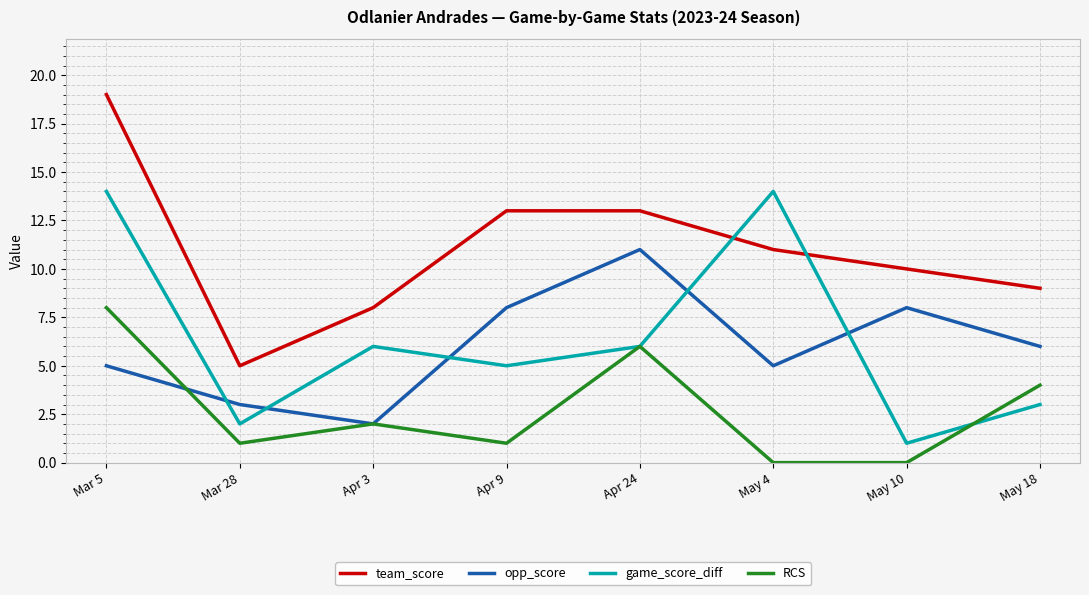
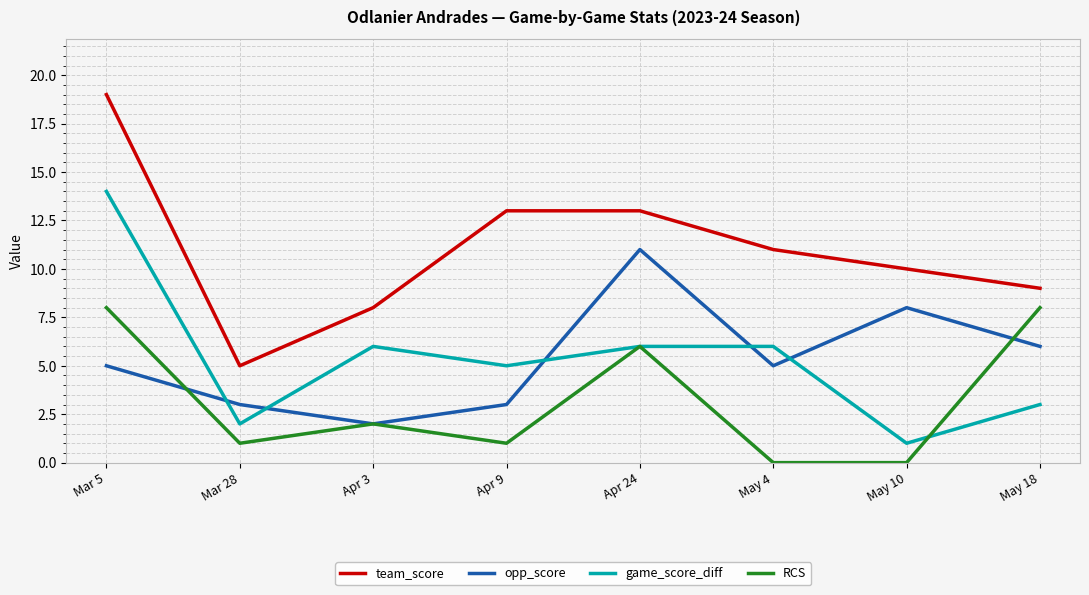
opp_score, Apr 9: 8 -> 3
game_score_diff, May 4: 14 -> 6
RCS, May 18: 4 -> 8
